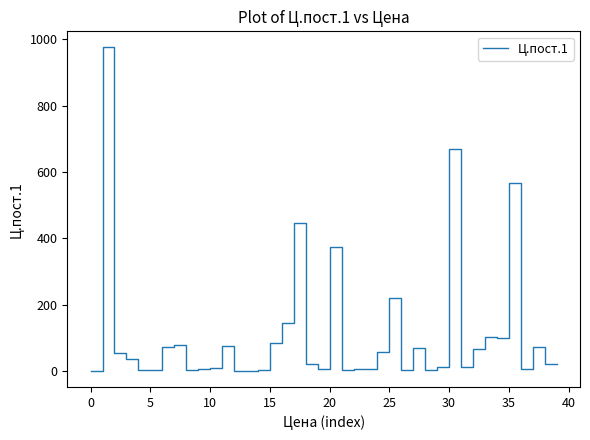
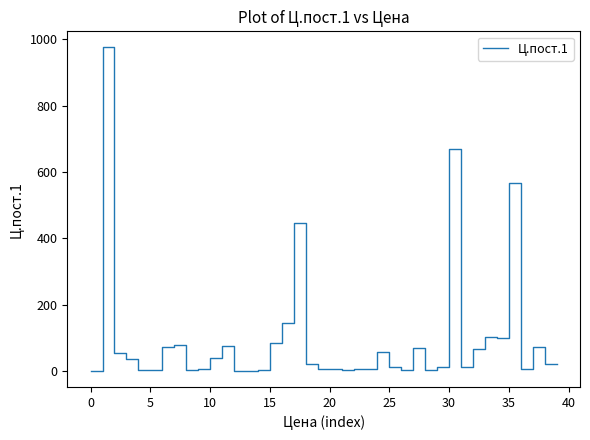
10: 10 -> 40
20: 370 -> 10
25: 220 -> 10
